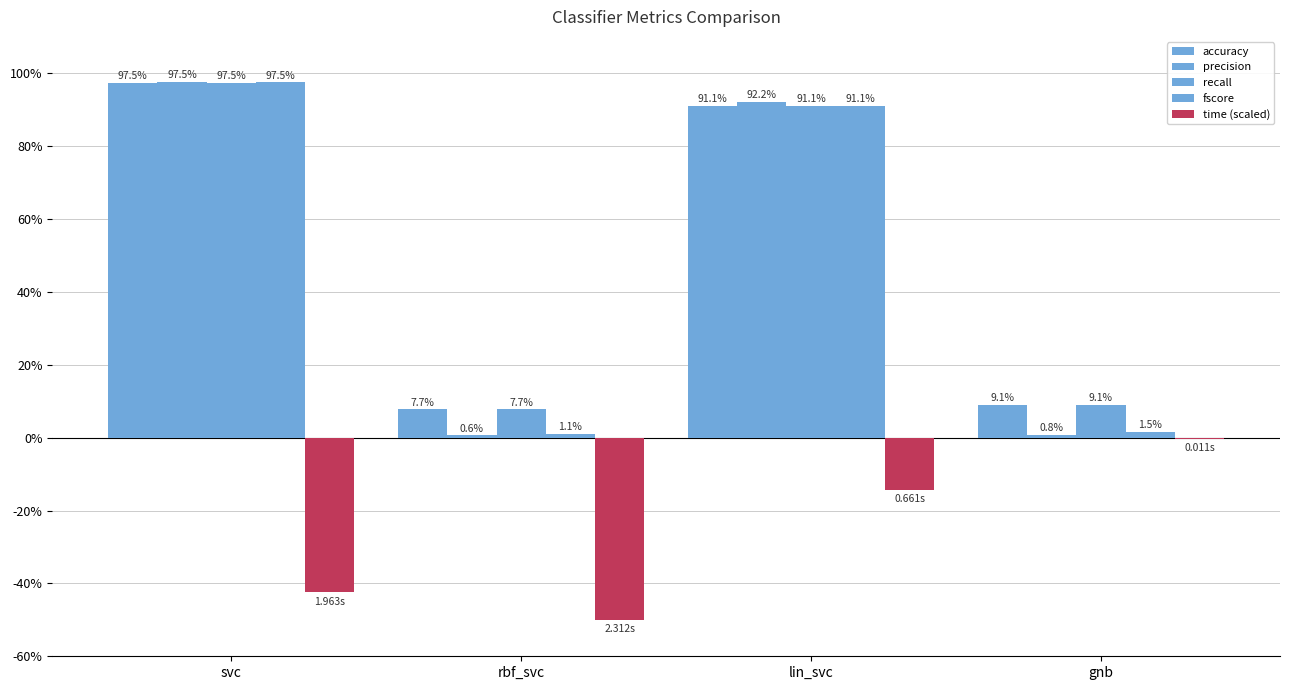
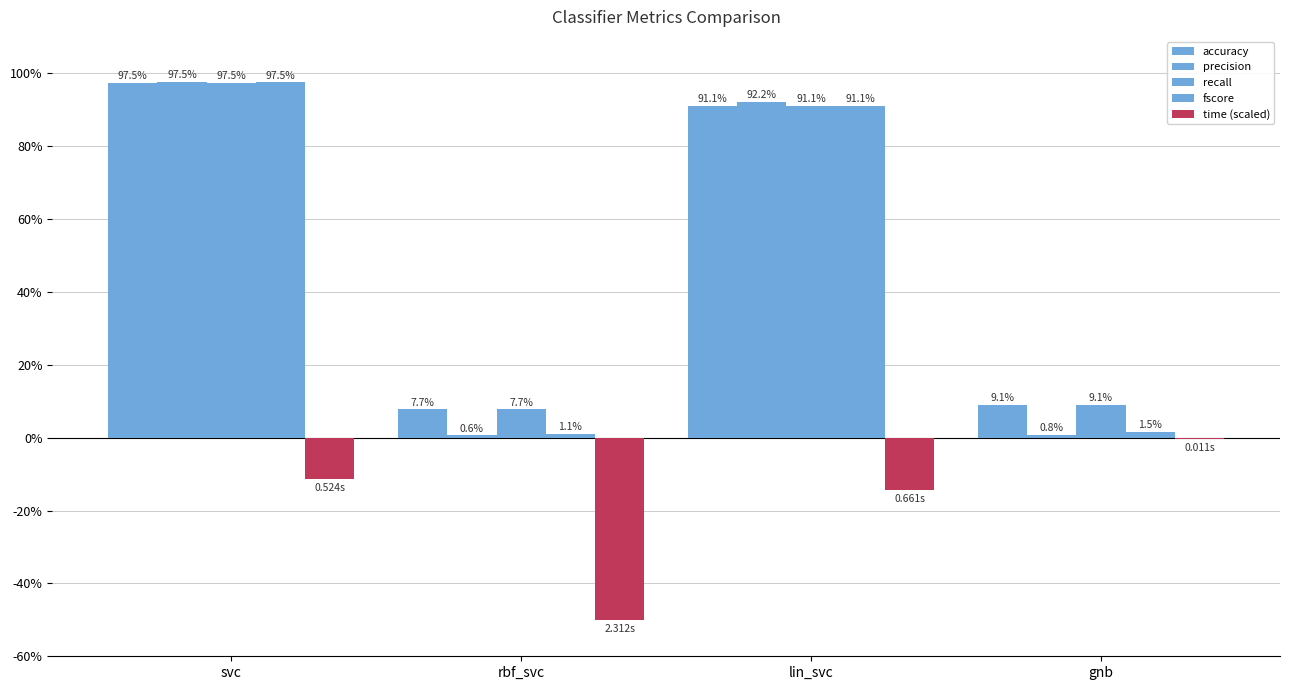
time (scaled), svc: 1.963s -> 0.524s
